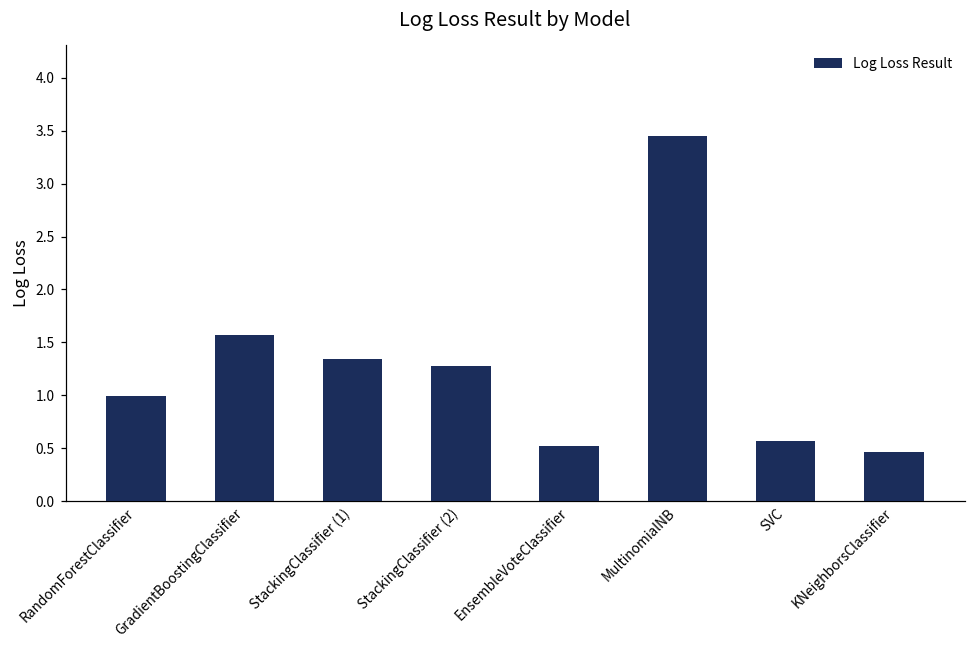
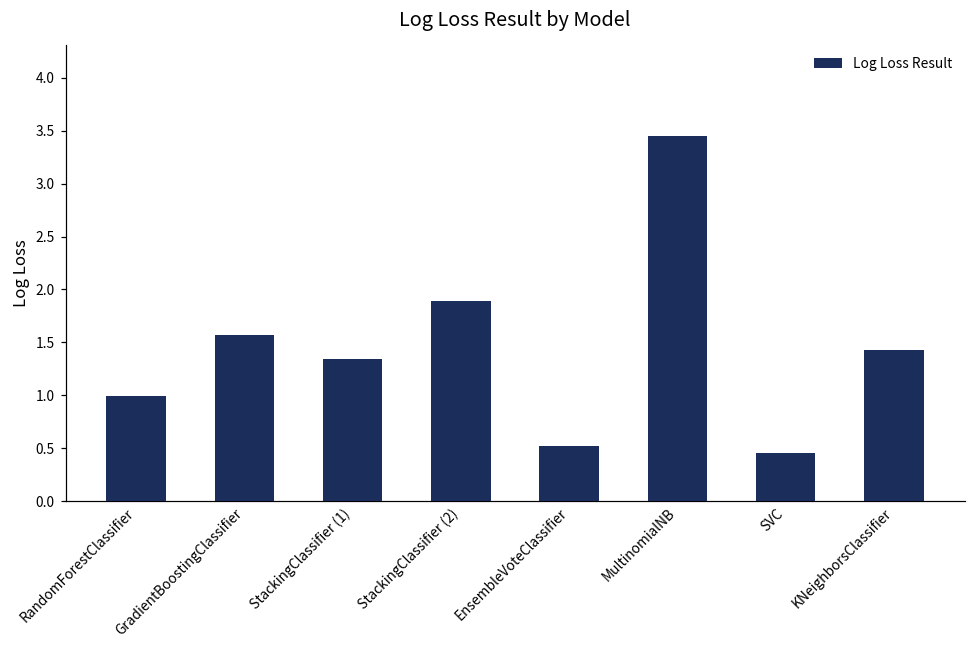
StackingClassifier (2): 1.3 -> 1.9
SVC: 0.6 -> 0.5
KNeighborsClassifier: 0.5 -> 1.4
